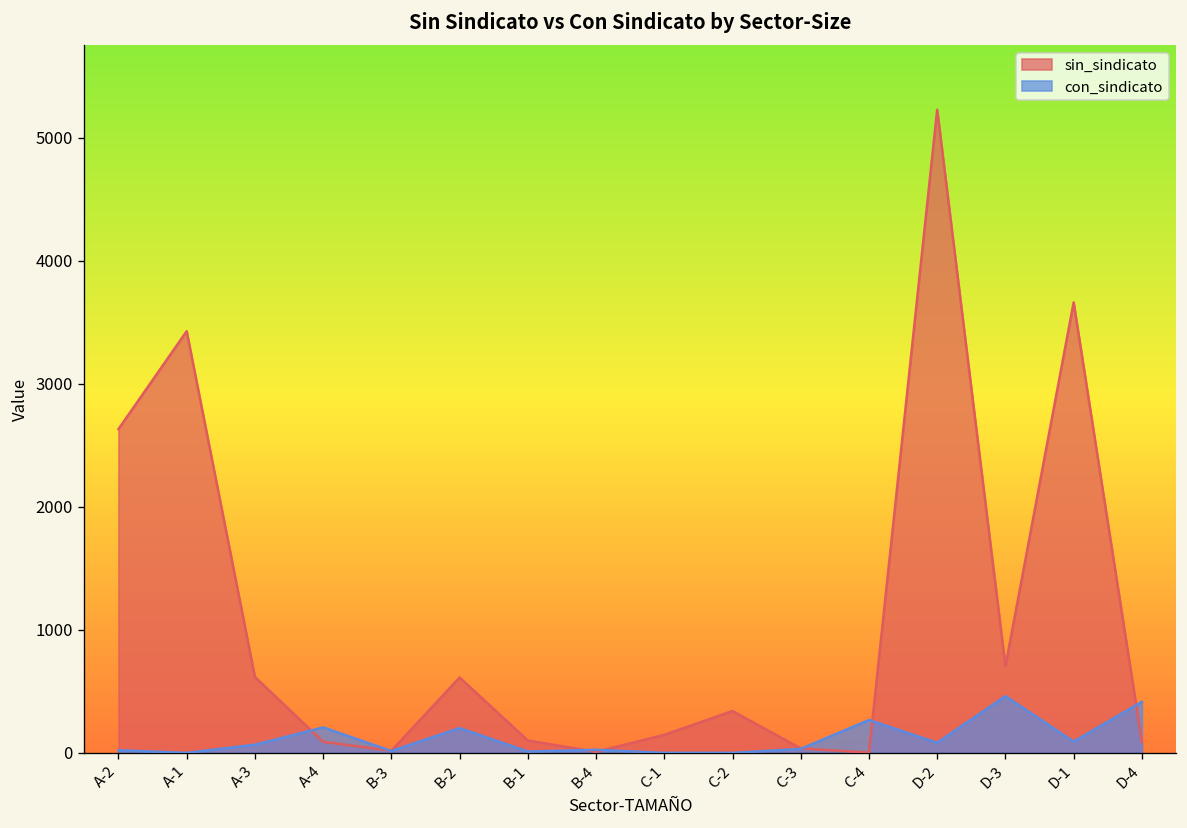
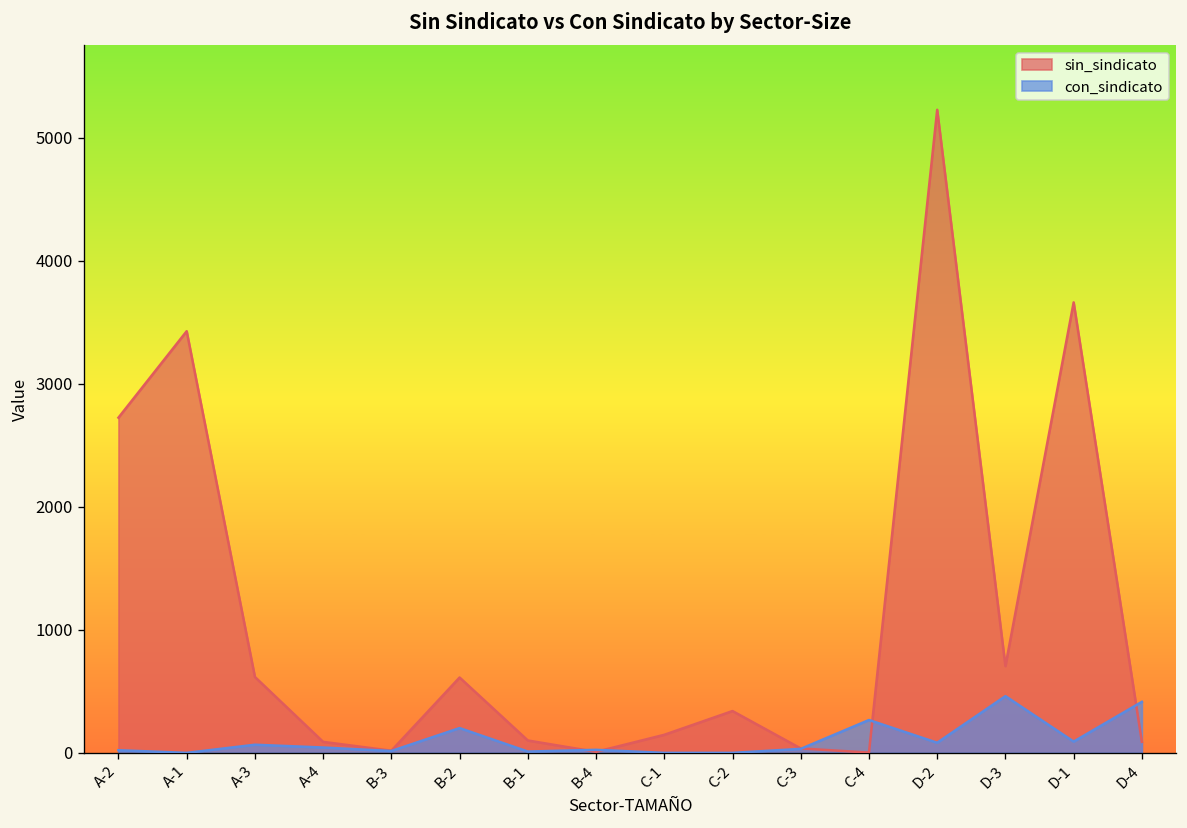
sin_sindicato, A-2: 2630 -> 2720
con_sindicato, A-4: 210 -> 40
